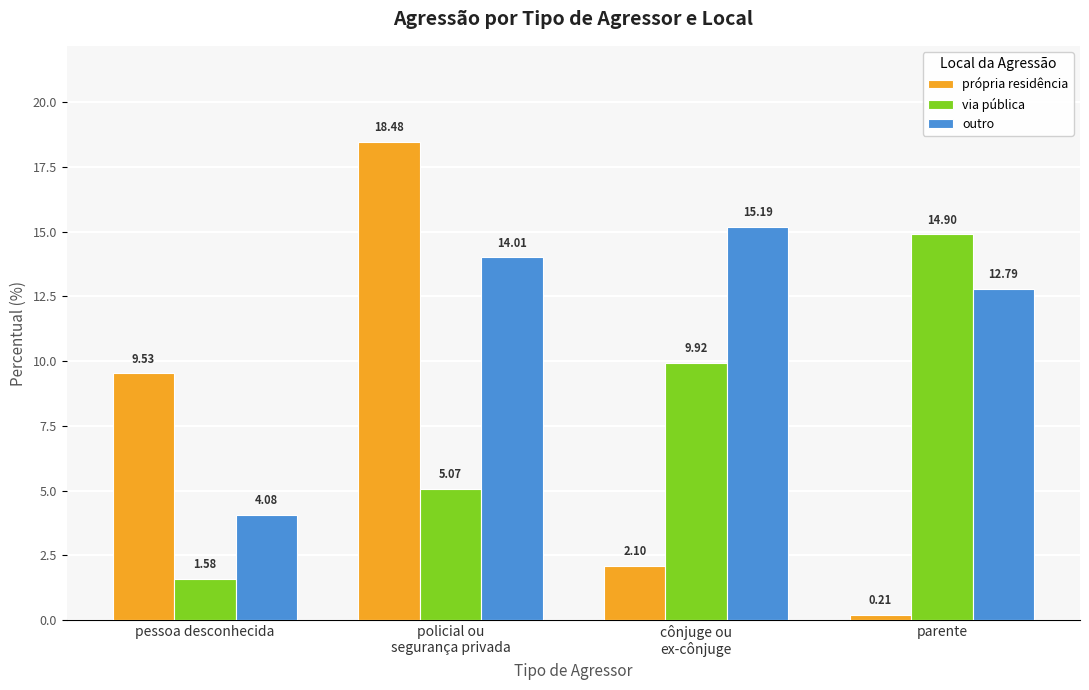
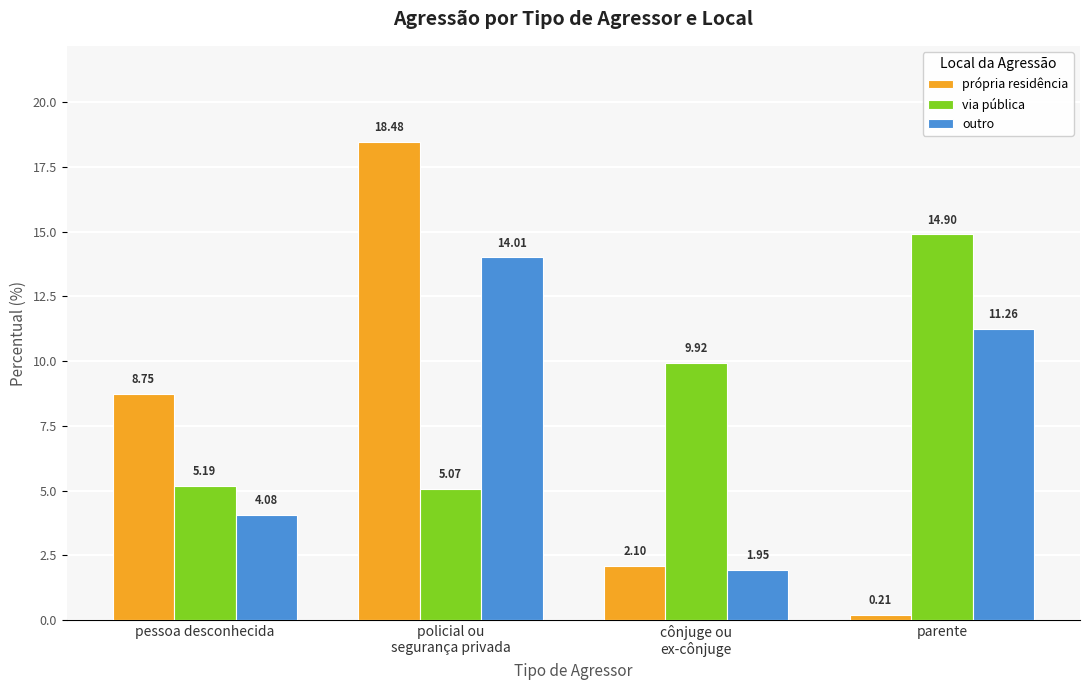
própria residência, pessoa desconhecida: 9.53 -> 8.75
via pública, pessoa desconhecida: 1.58 -> 5.19
outro, cônjuge ou ex-cônjuge: 15.19 -> 1.95
outro, parente: 12.79 -> 11.26
